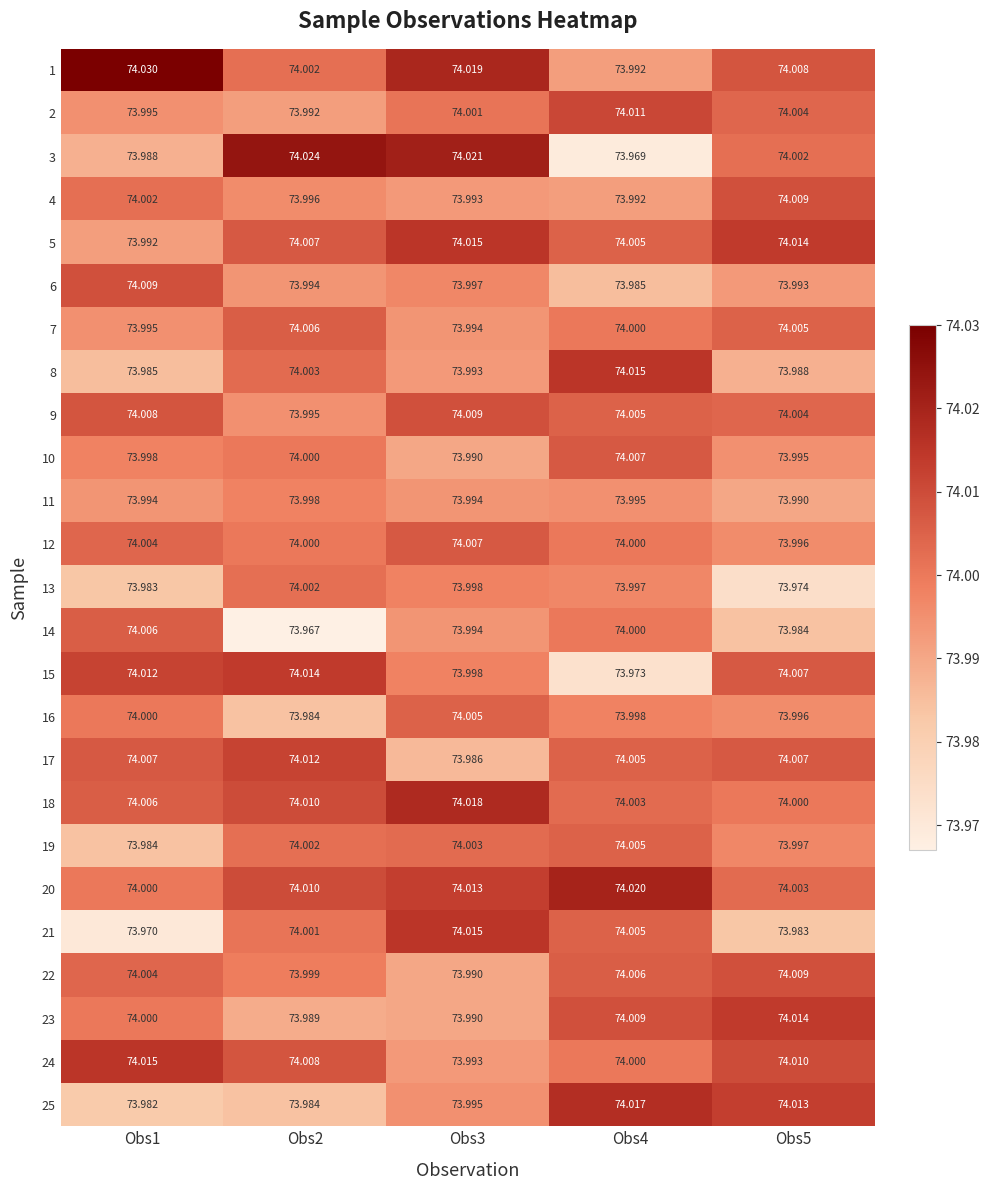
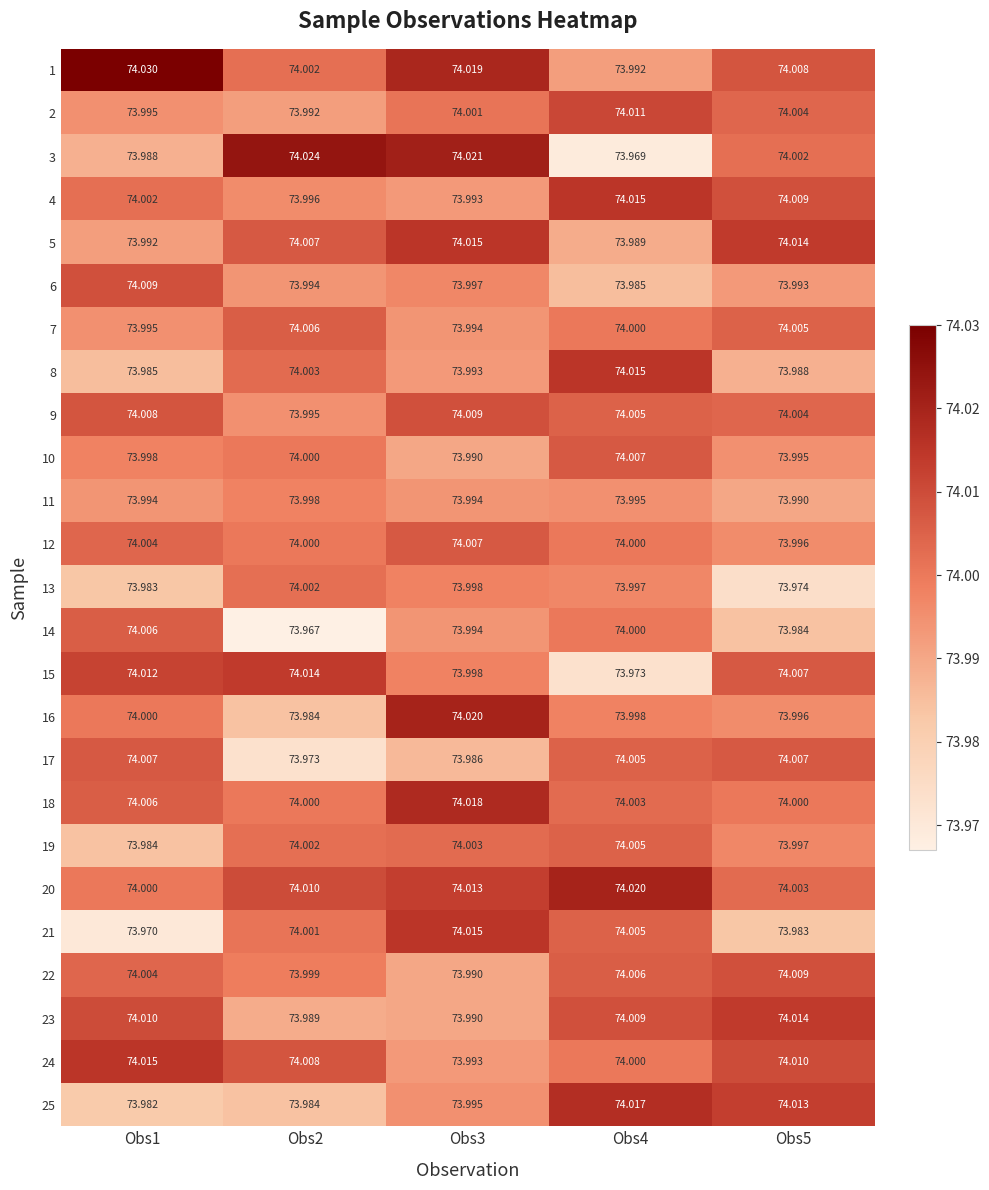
4, Obs4: 73.992 -> 74.015
5, Obs4: 74.005 -> 73.989
16, Obs3: 74.005 -> 74.020
17, Obs2: 74.012 -> 73.973
18, Obs2: 74.010 -> 74.000
23, Obs1: 74.000 -> 74.010
